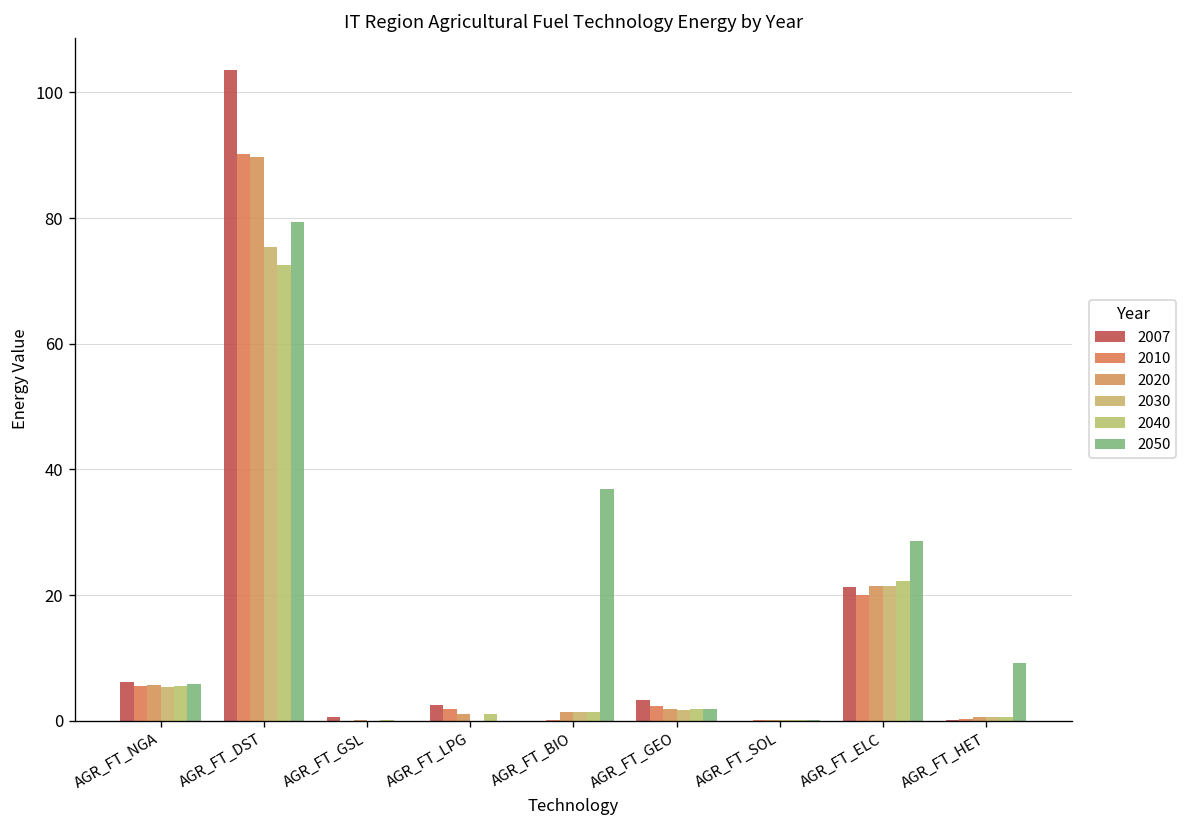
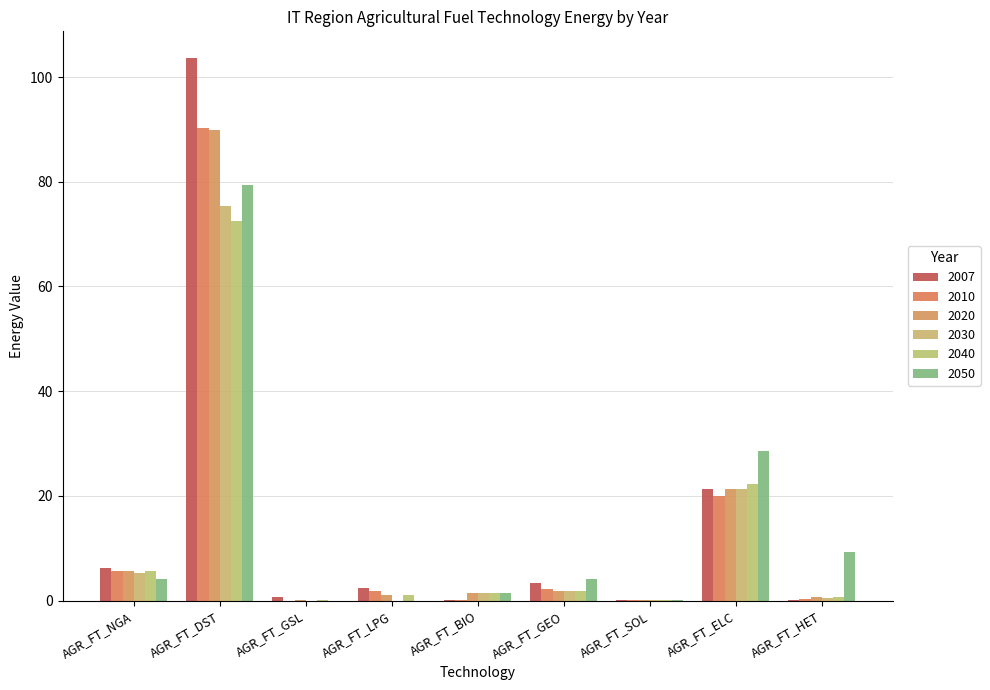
2050, AGR_FT_NGA: 6 -> 4
2050, AGR_FT_BIO: 37 -> 1
2050, AGR_FT_GEO: 2 -> 4
